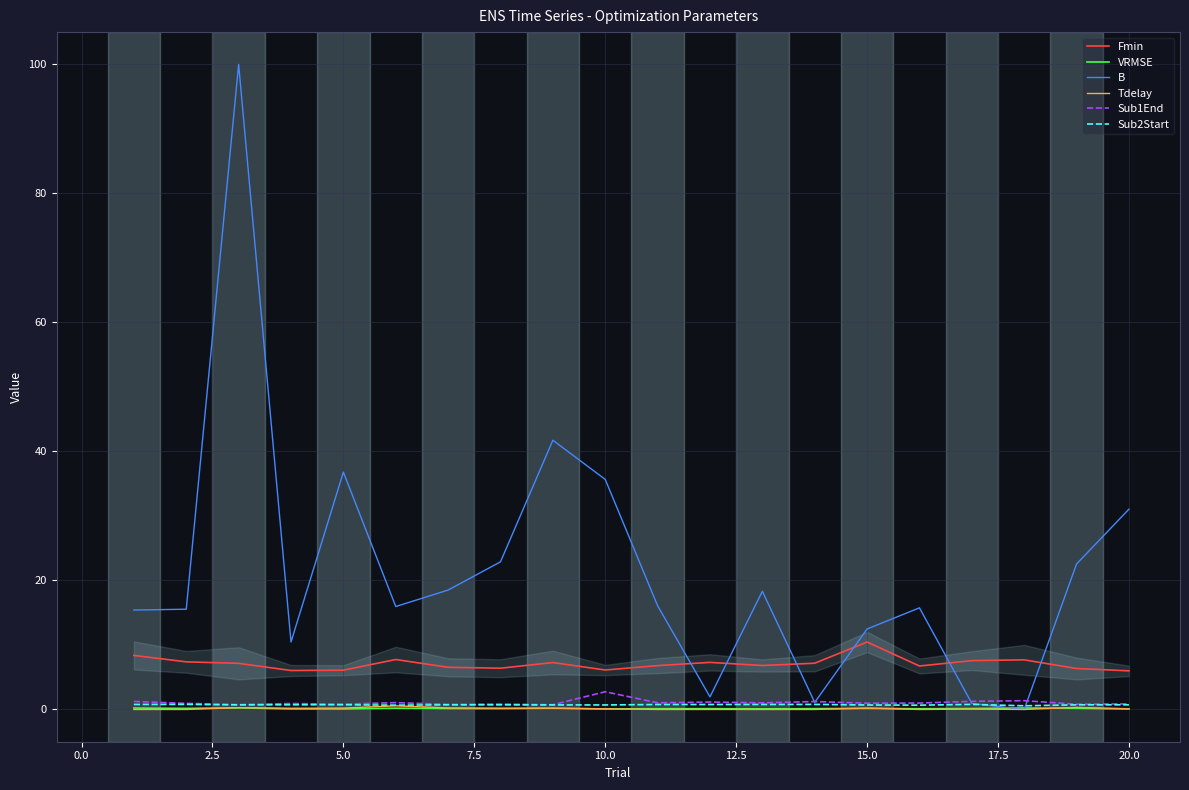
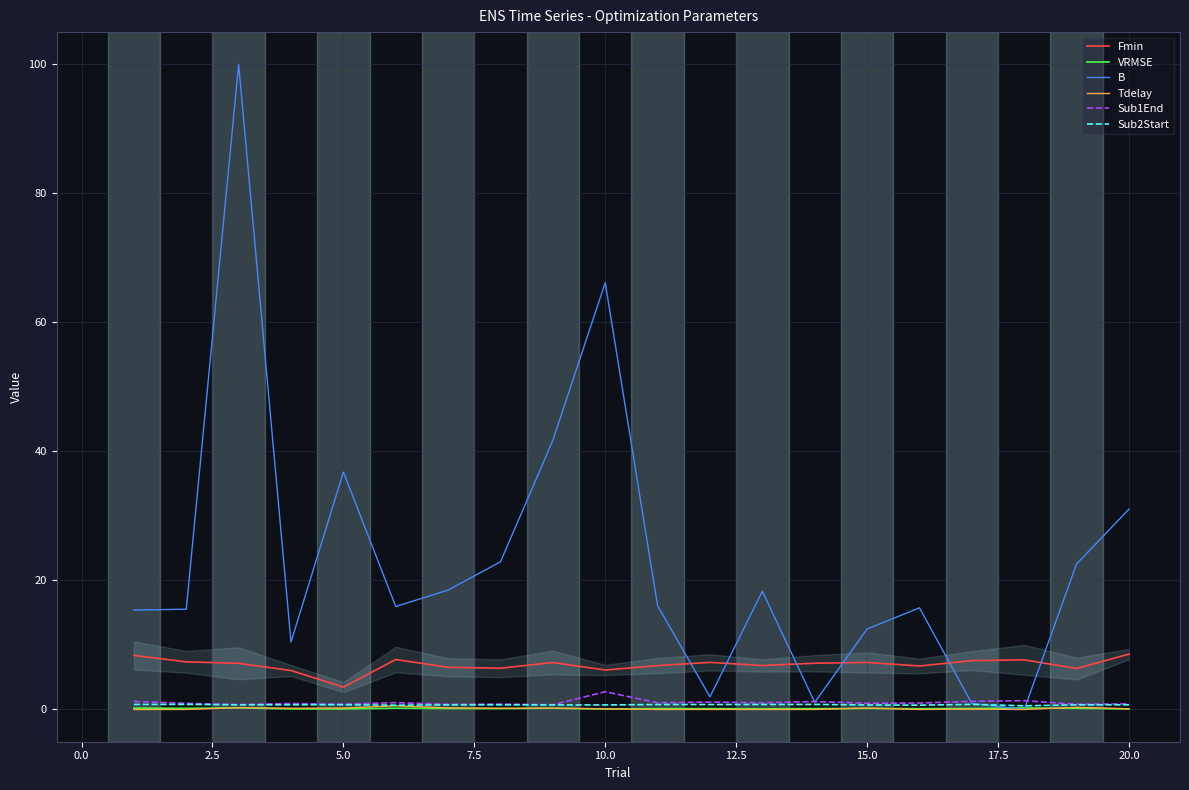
Fmin, 5.0: 6 -> 3
B, 10.0: 36 -> 66
Fmin, 15.0: 10 -> 7
Fmin, 20.0: 6 -> 9
